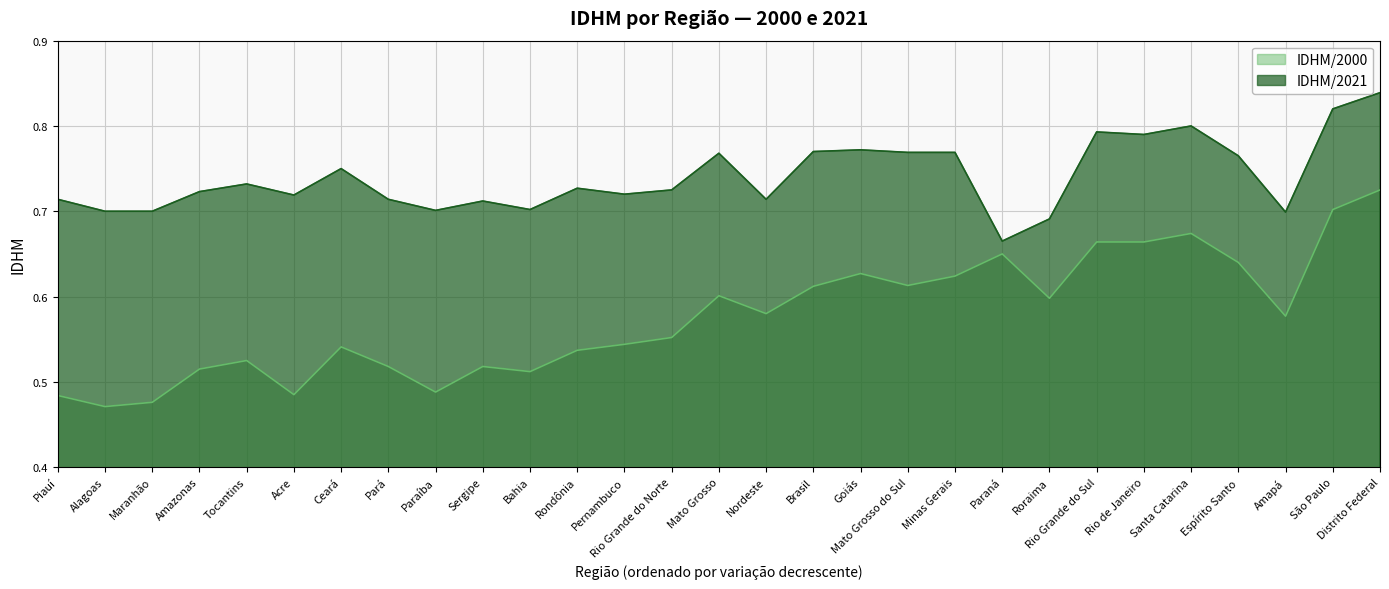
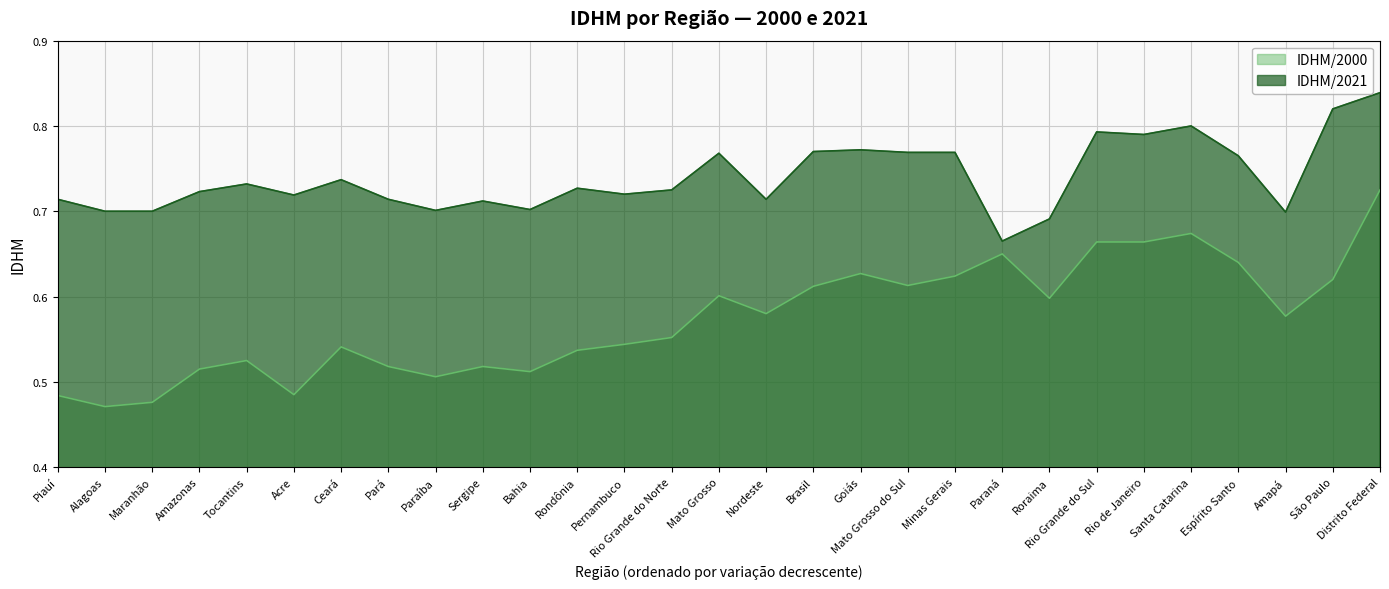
IDHM/2021, Ceará: 0.75 -> 0.74
IDHM/2000, Paraíba: 0.49 -> 0.51
IDHM/2000, São Paulo: 0.70 -> 0.62
